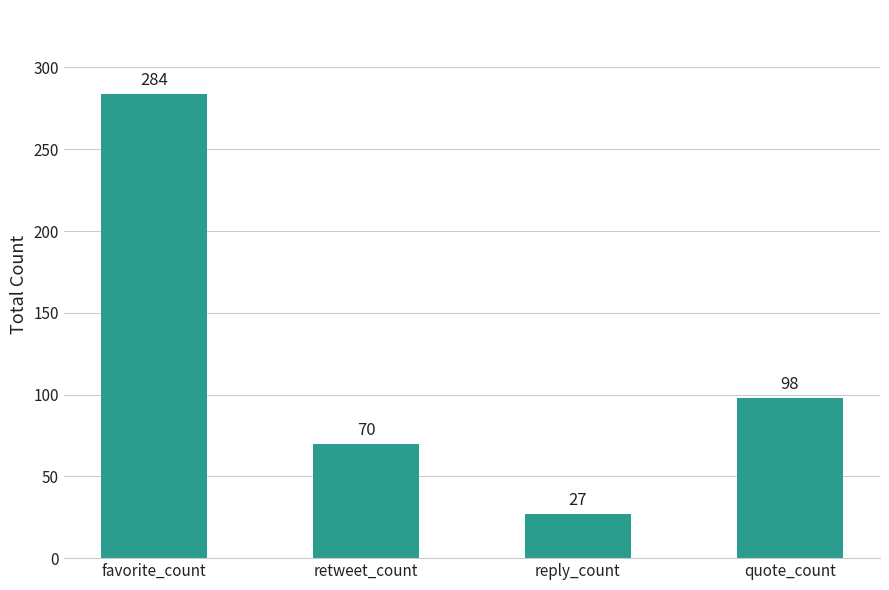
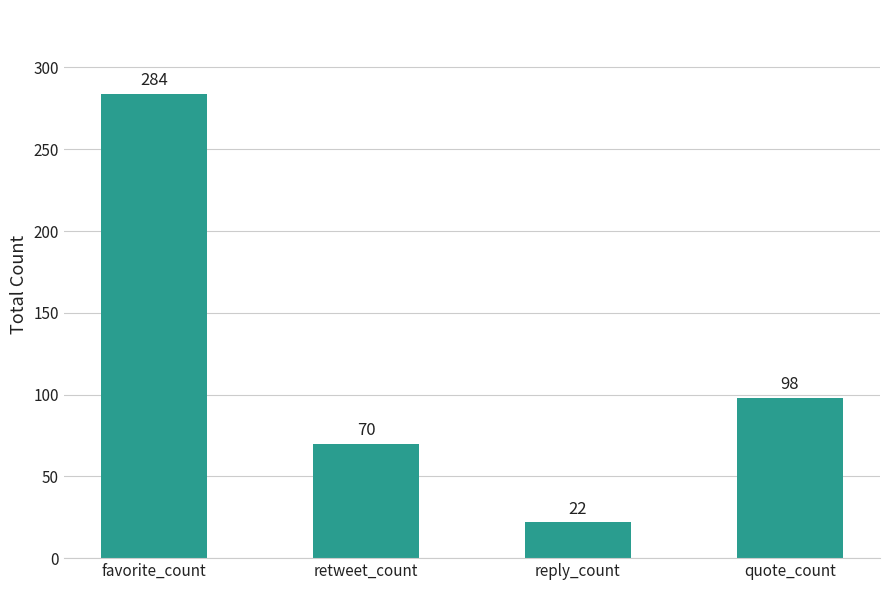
reply_count: 27 -> 22
